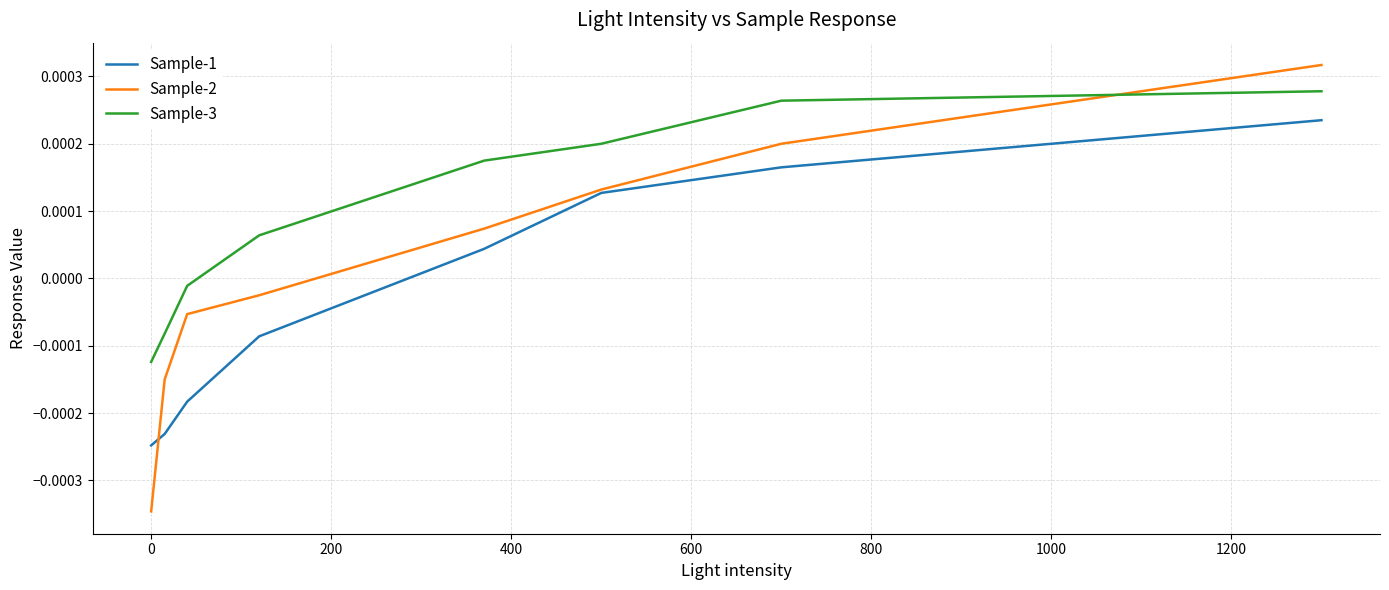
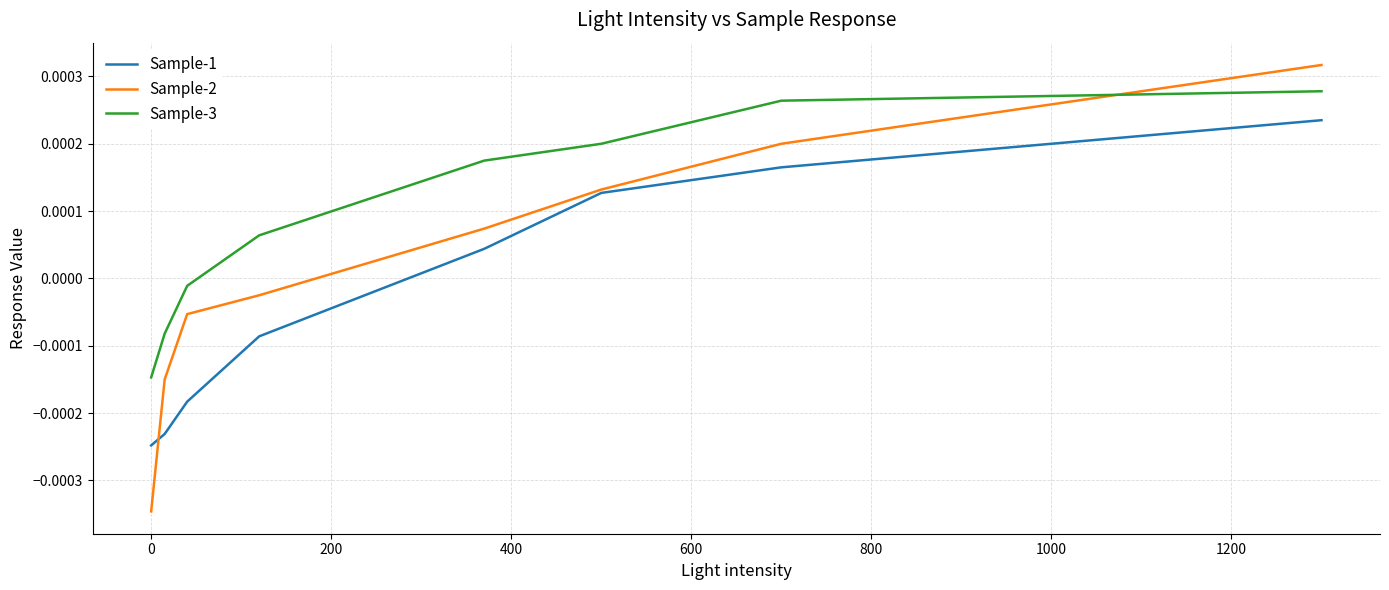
Sample-3, 0: -0.00012 -> -0.00015
